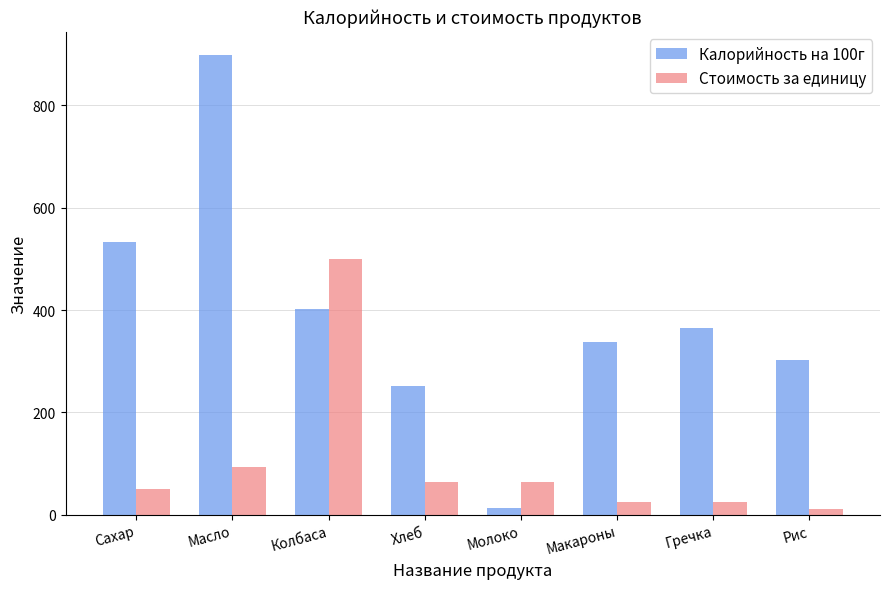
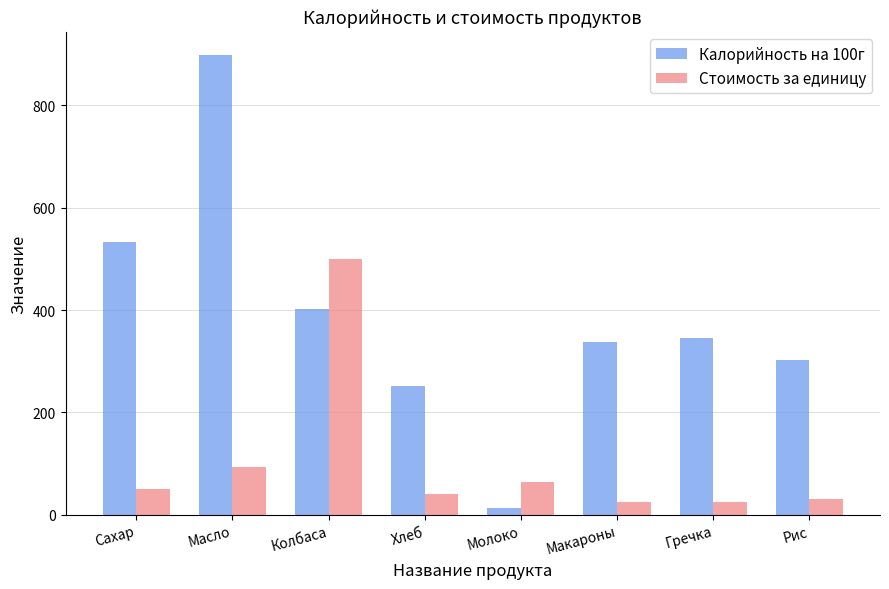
Стоимость за единицу, Хлеб: 60 -> 40
Калорийность на 100г, Гречка: 370 -> 350
Стоимость за единицу, Рис: 10 -> 30
